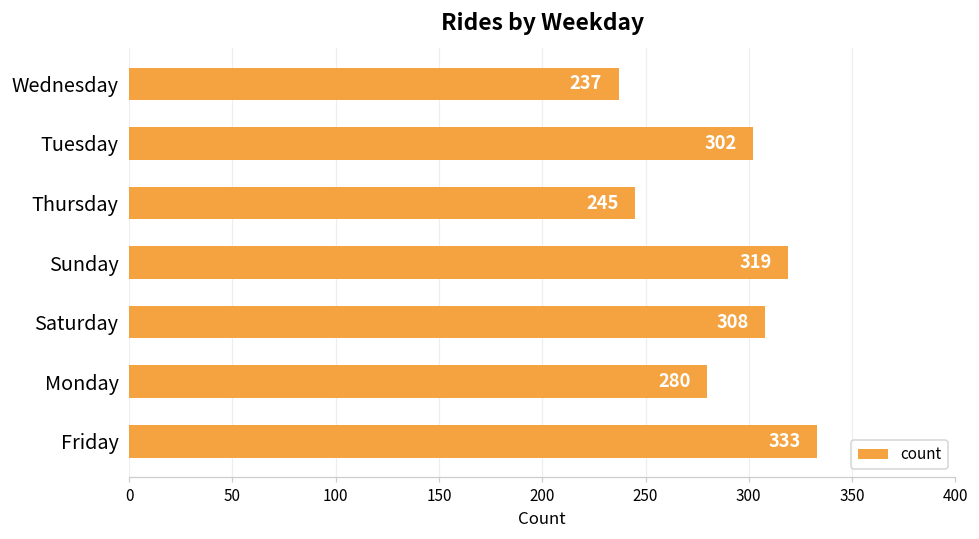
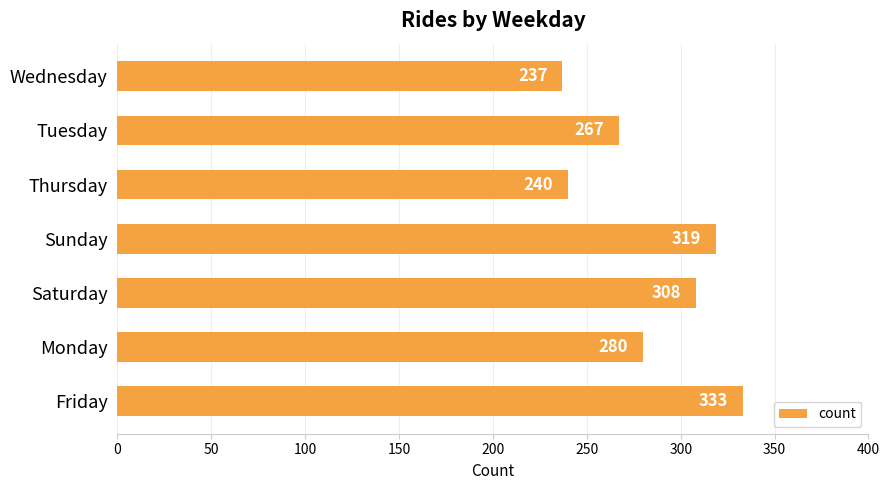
Tuesday: 302 -> 267
Thursday: 245 -> 240
